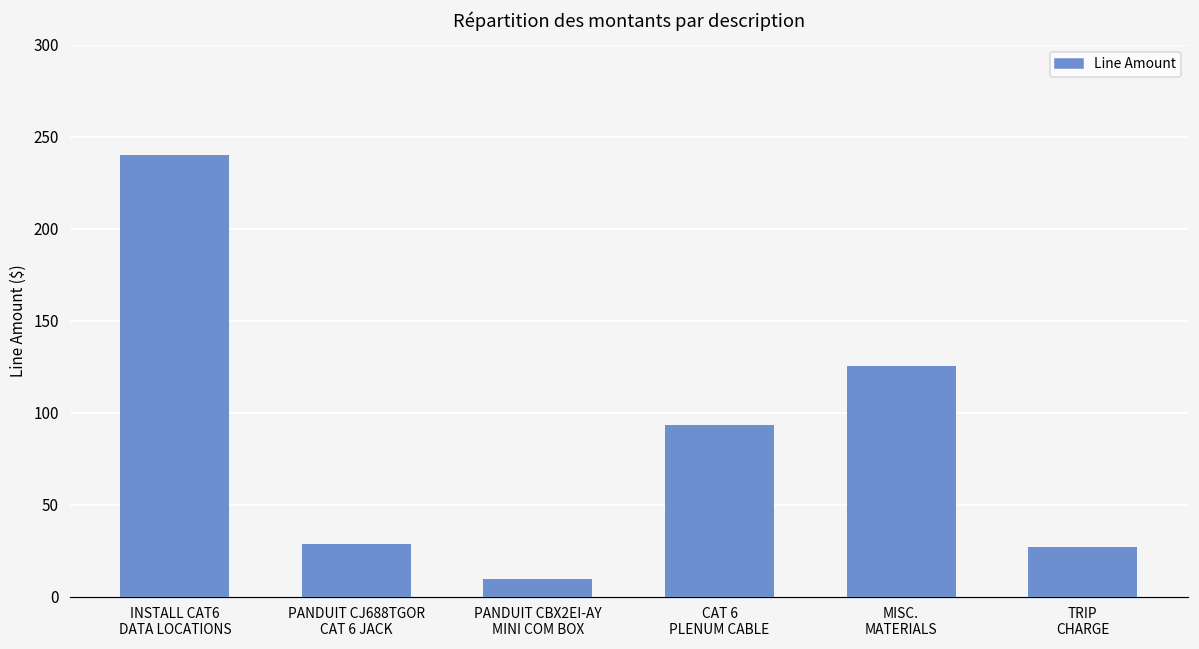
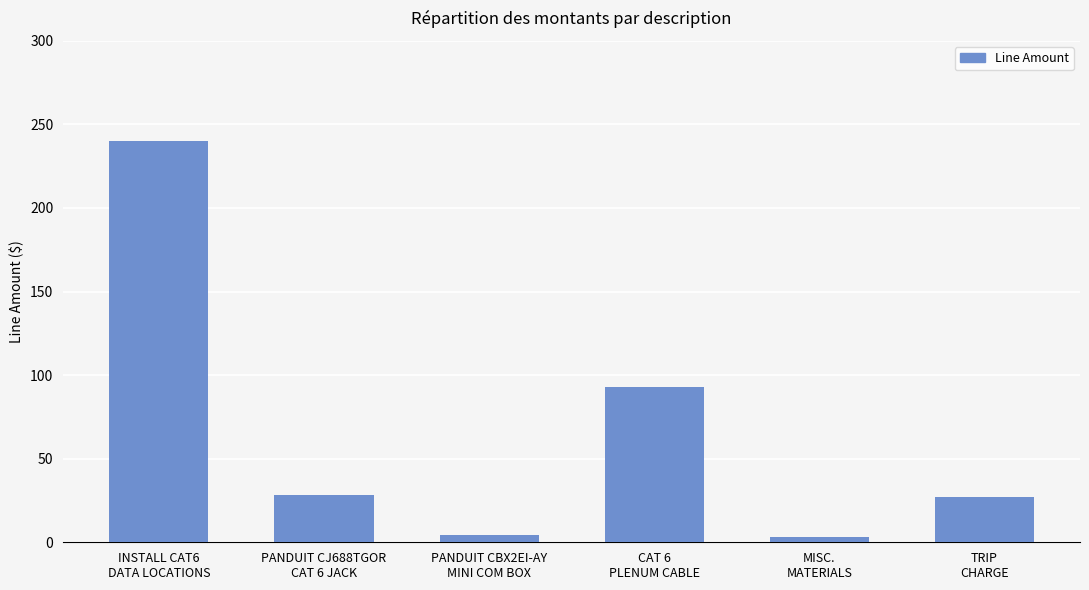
PANDUIT CBX2EI-AY MINI COM BOX: 9 -> 4
MISC. MATERIALS: 125 -> 3
